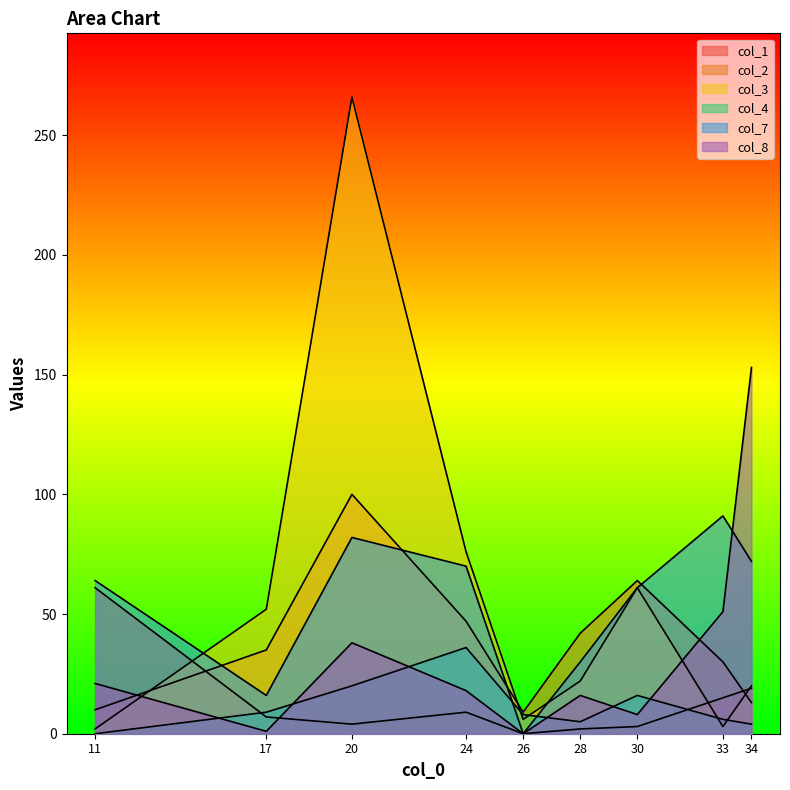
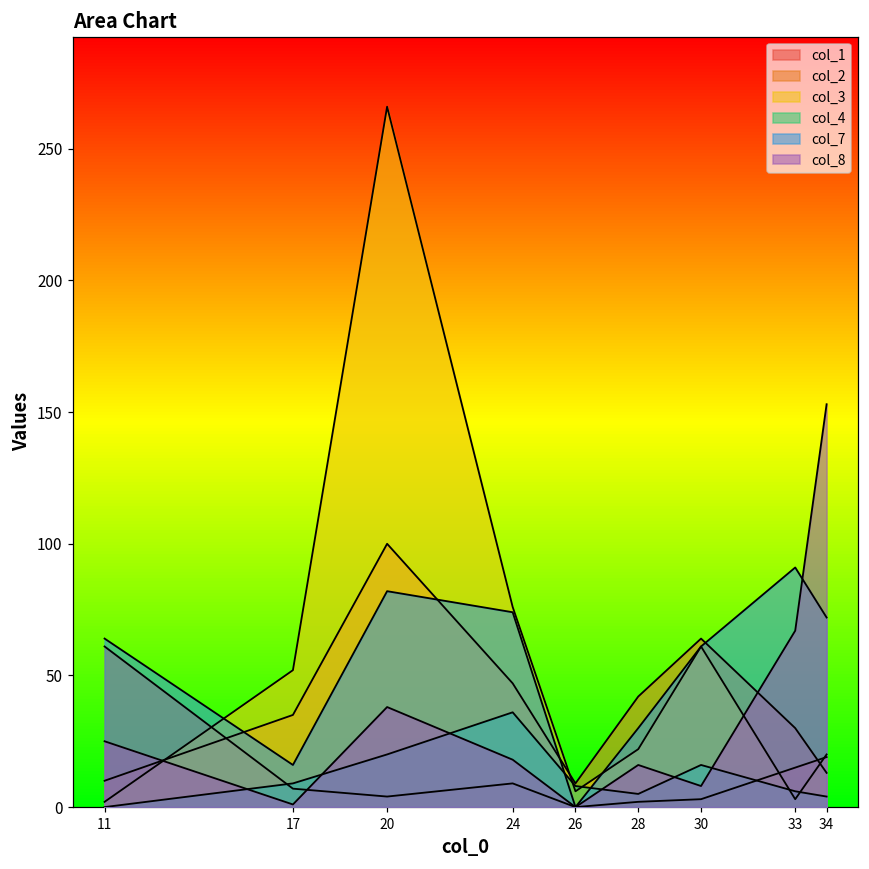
col_8, 11: 21 -> 25
col_7, 24: 70 -> 74
col_8, 33: 51 -> 67
